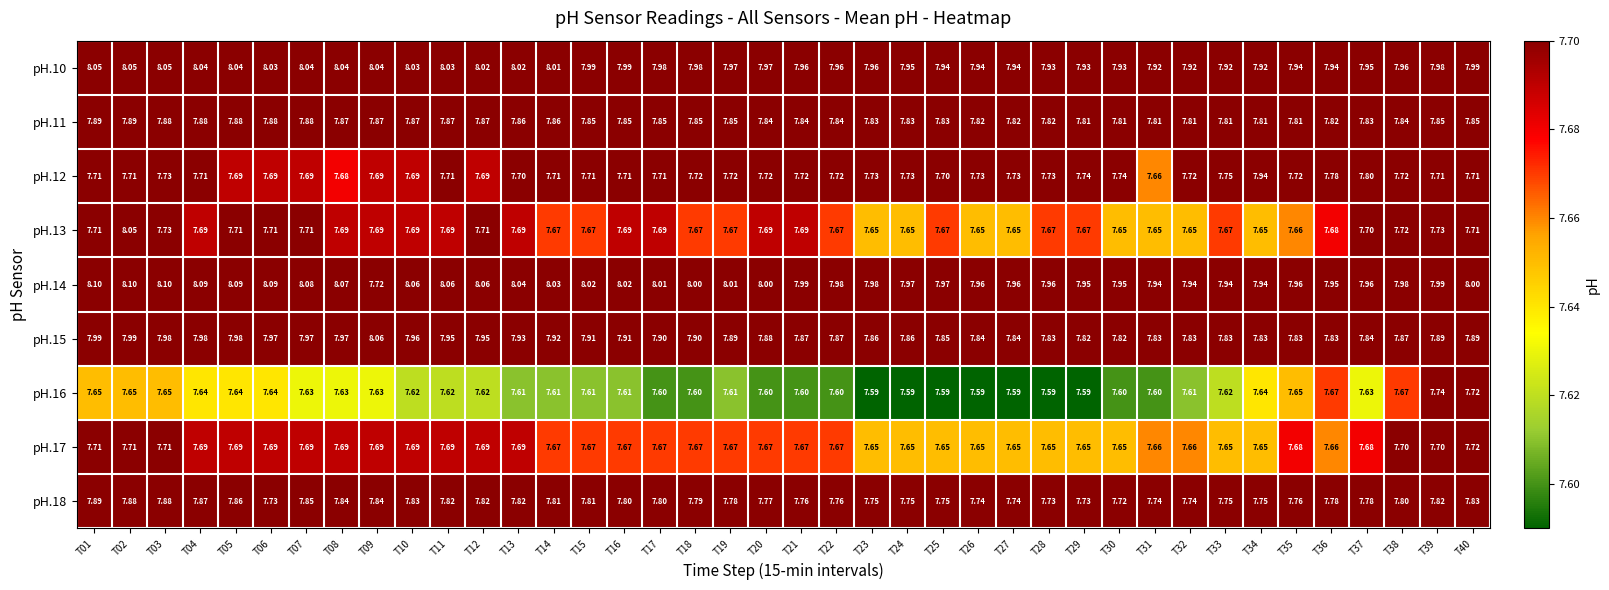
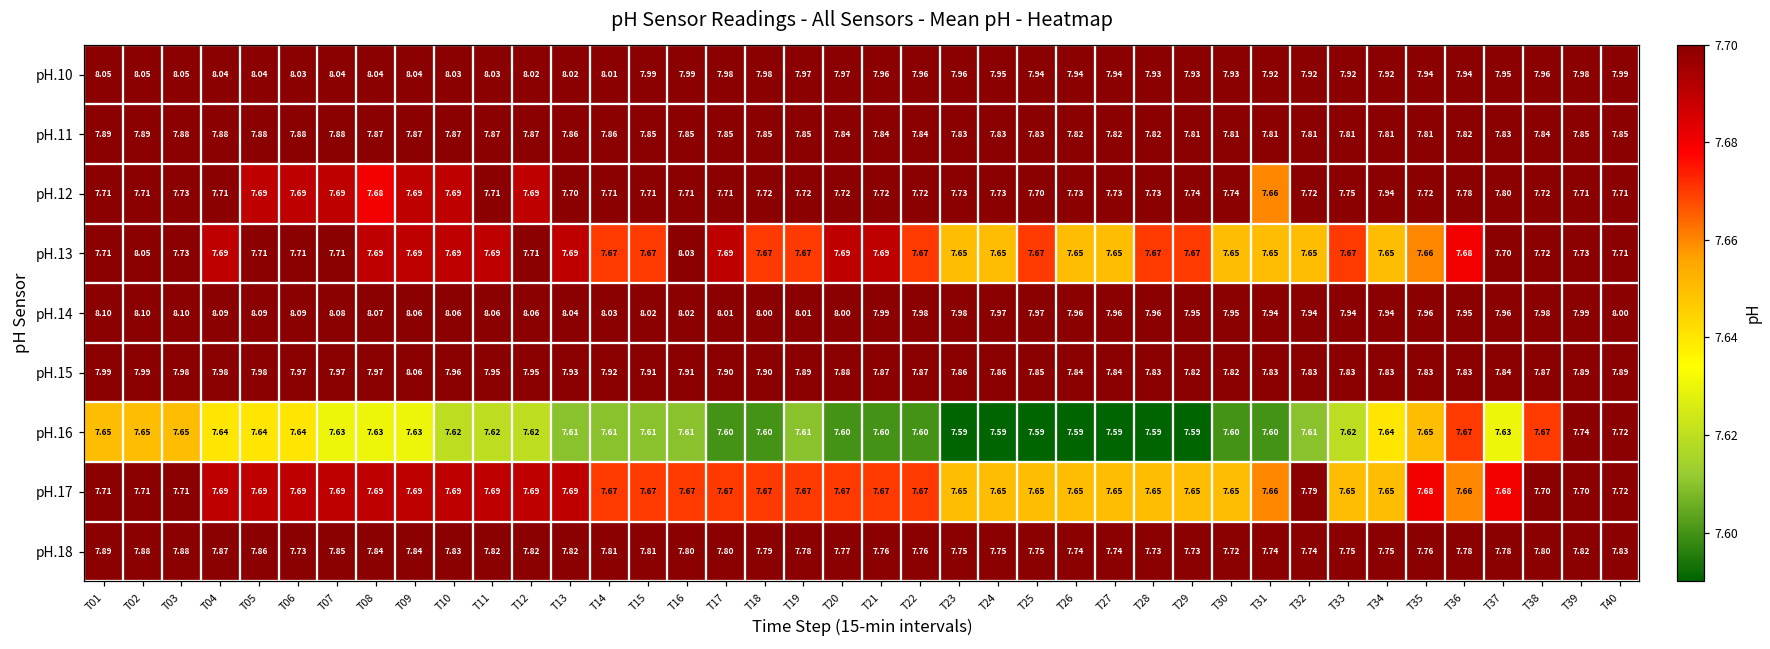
pH.13, T16: 7.69 -> 8.03
pH.14, T09: 7.72 -> 8.06
pH.17, T32: 7.66 -> 7.79
